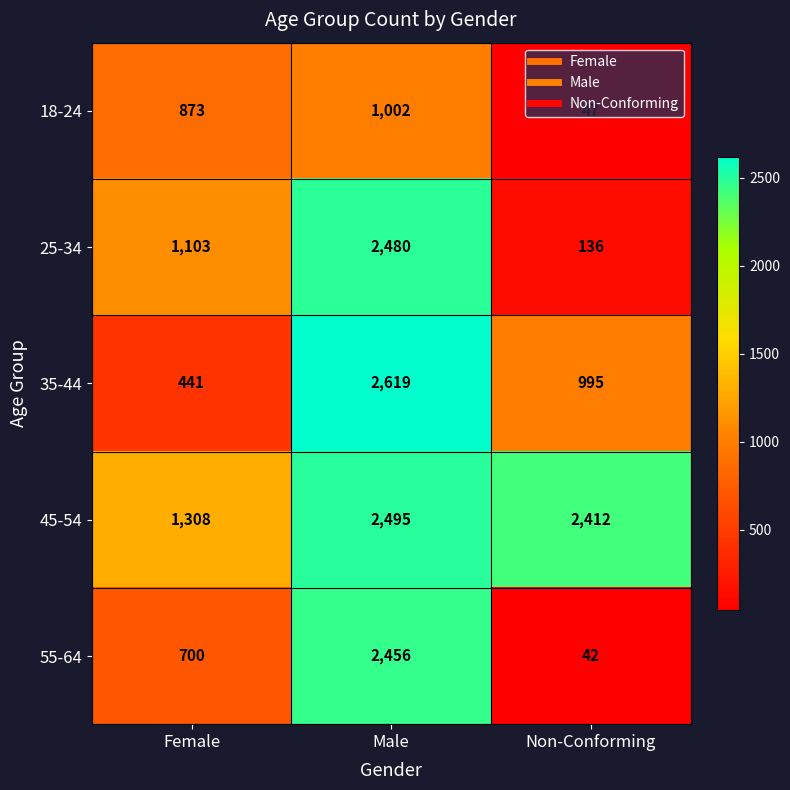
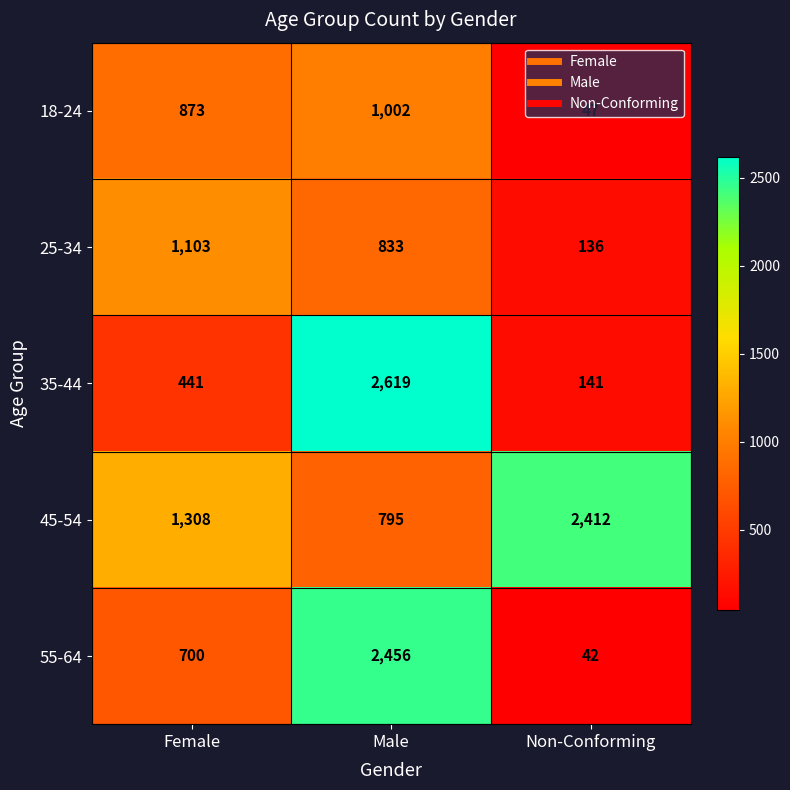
25-34, Male: 2,480 -> 833
35-44, Non-Conforming: 995 -> 141
45-54, Male: 2,495 -> 795
